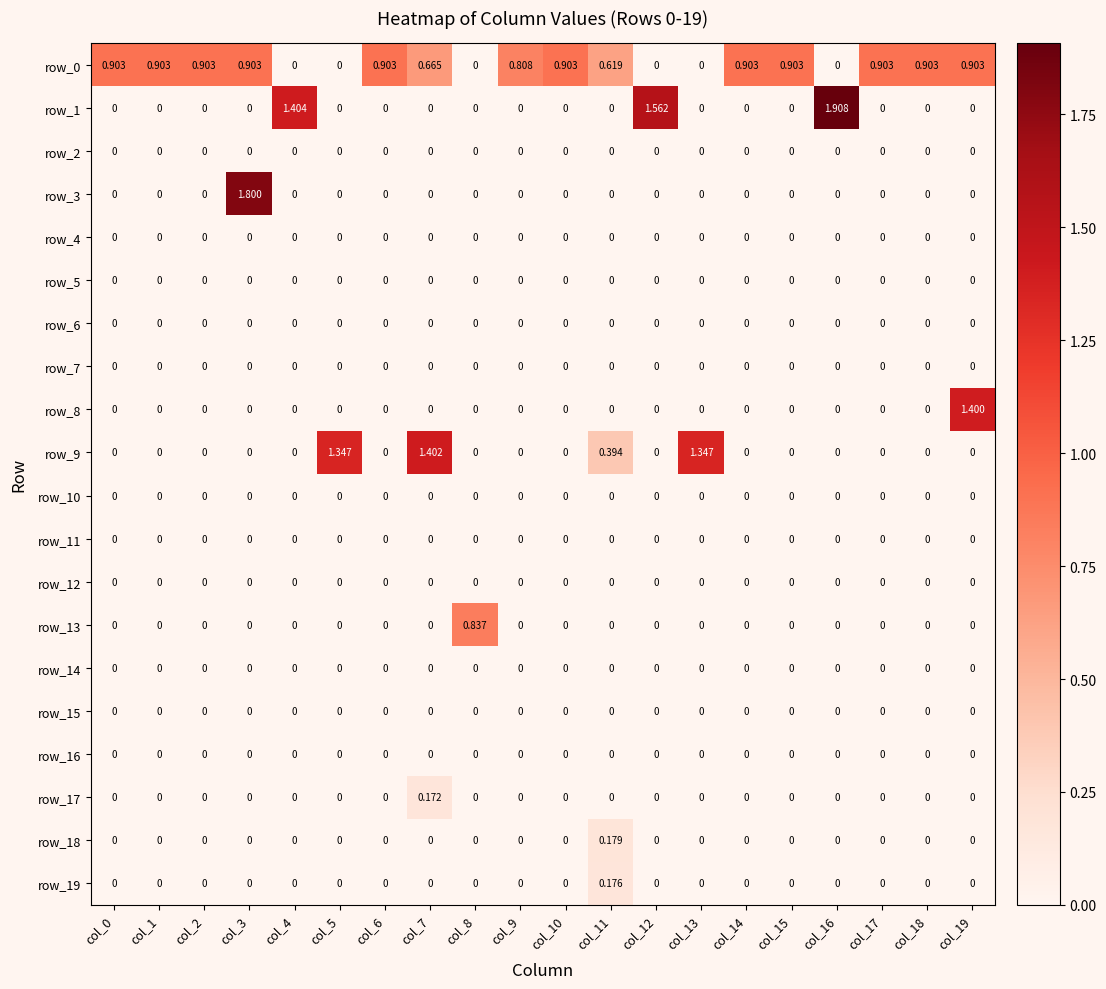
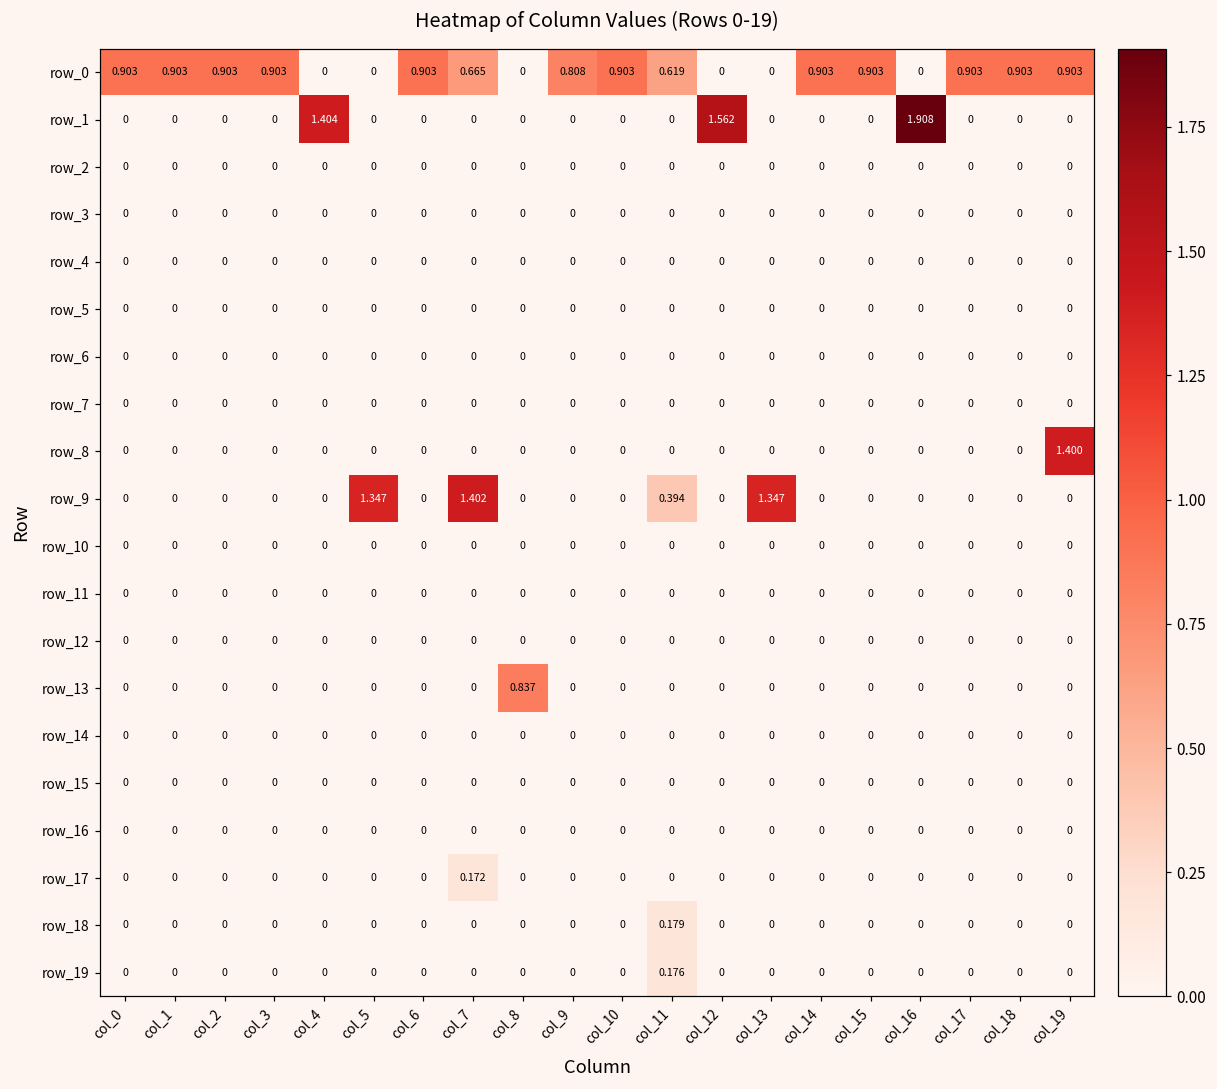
row_3, col_3: 1.800 -> 0
